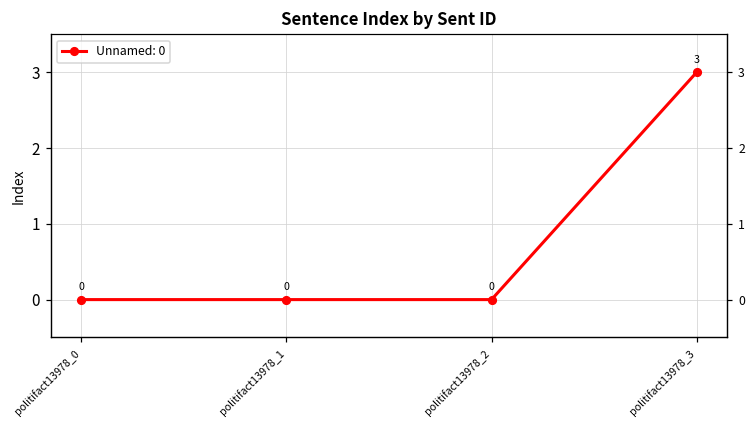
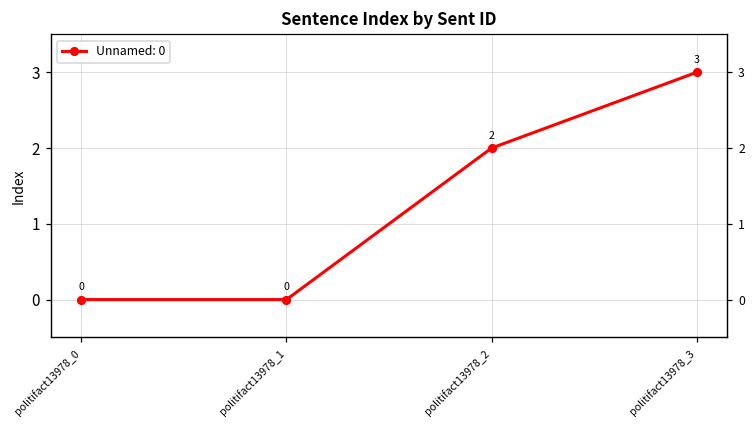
politifact13978_2: 0 -> 2
